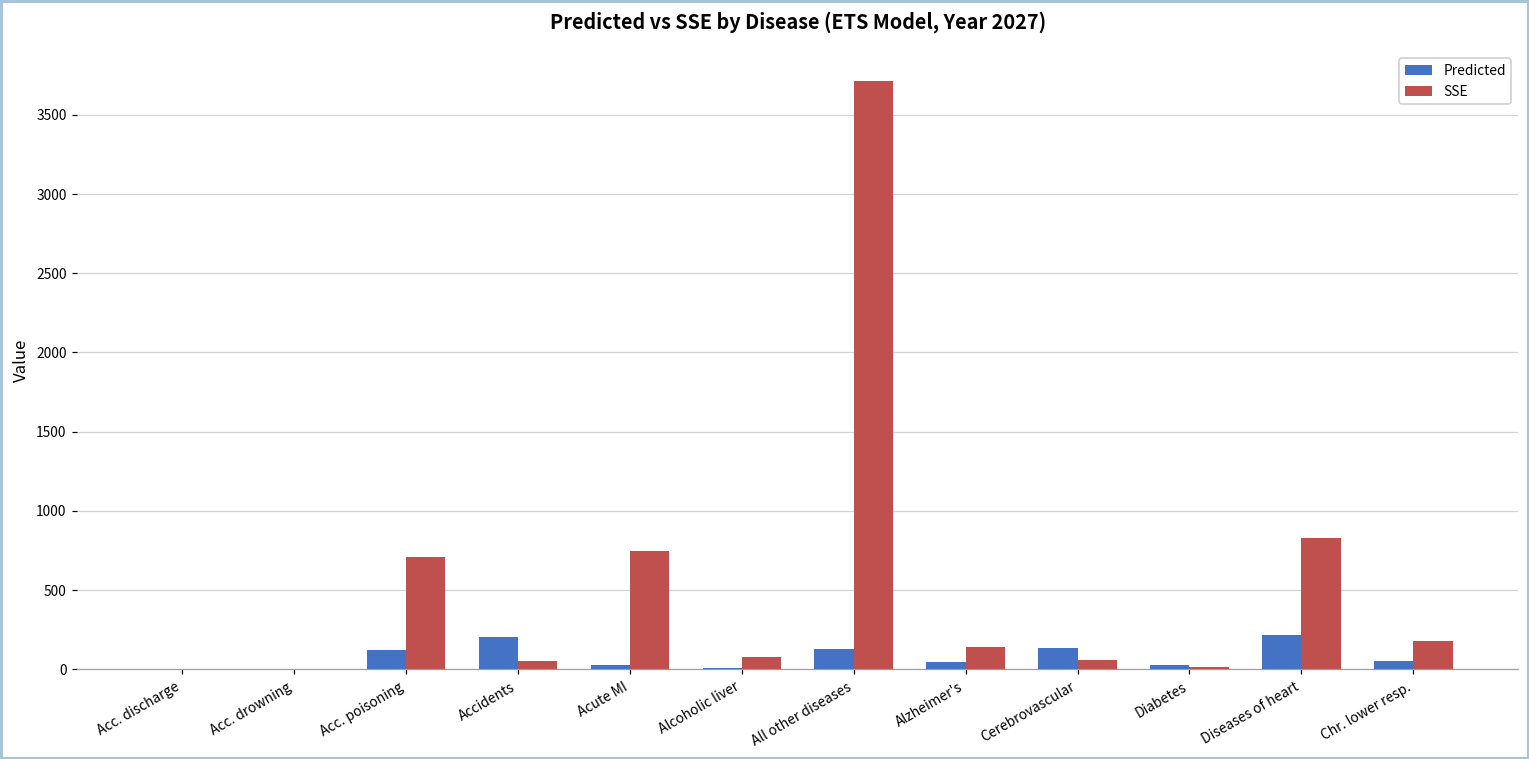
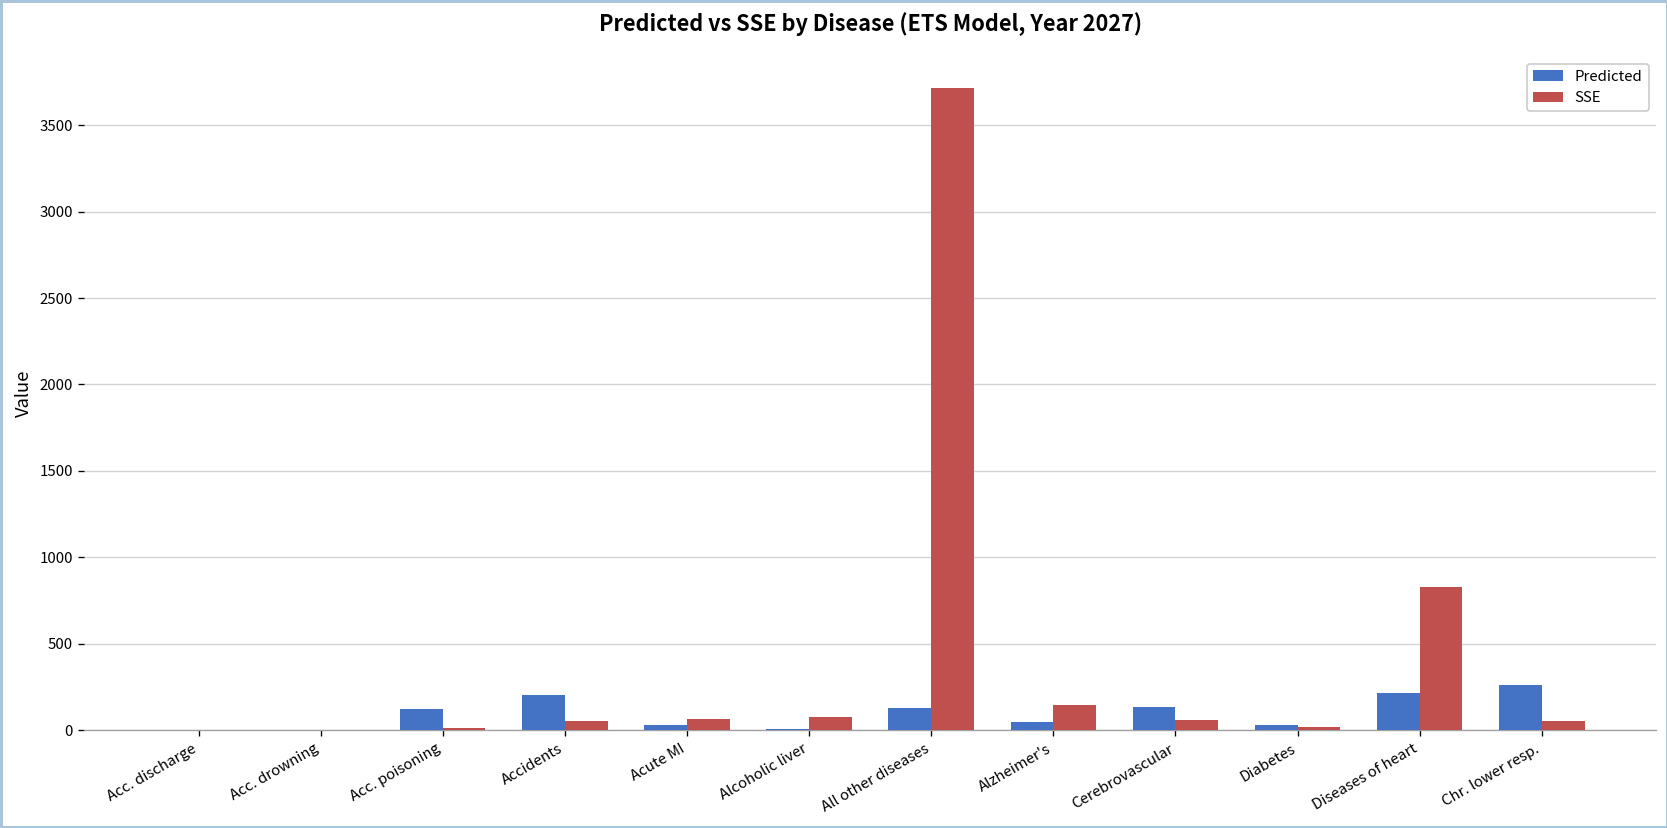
SSE, Acc. poisoning: 710 -> 10
SSE, Acute MI: 750 -> 60
Predicted, Chr. lower resp.: 50 -> 260
SSE, Chr. lower resp.: 180 -> 50
